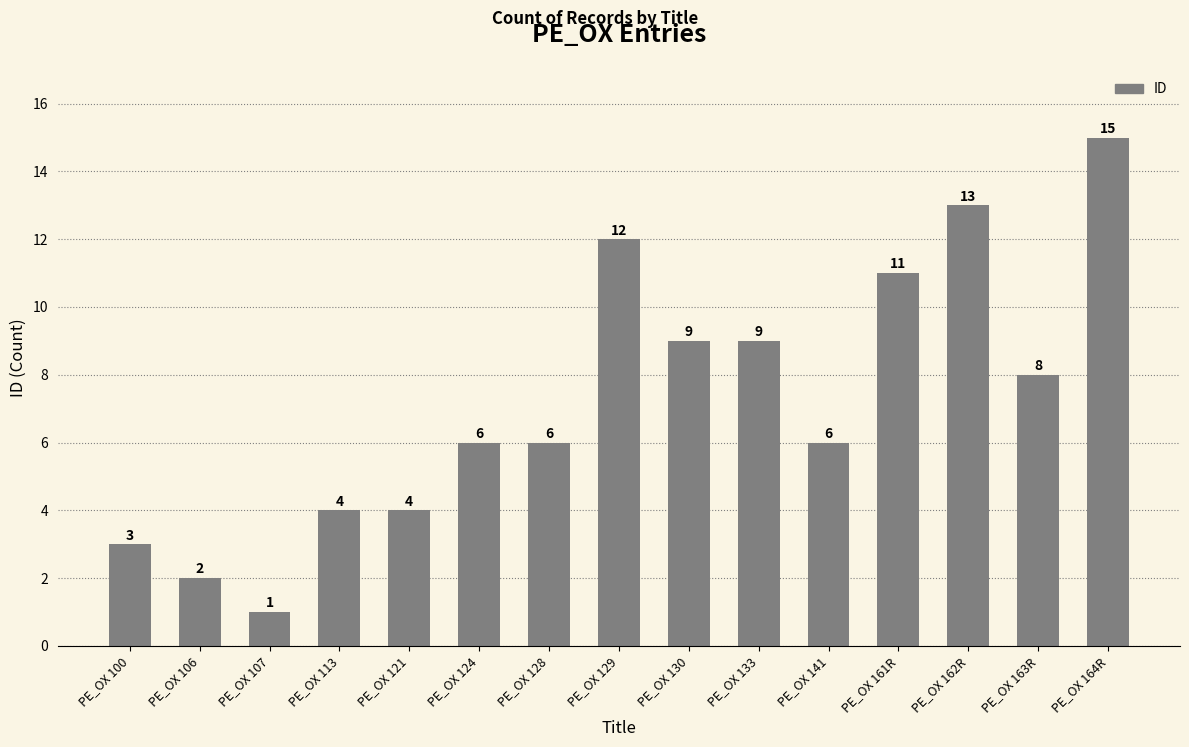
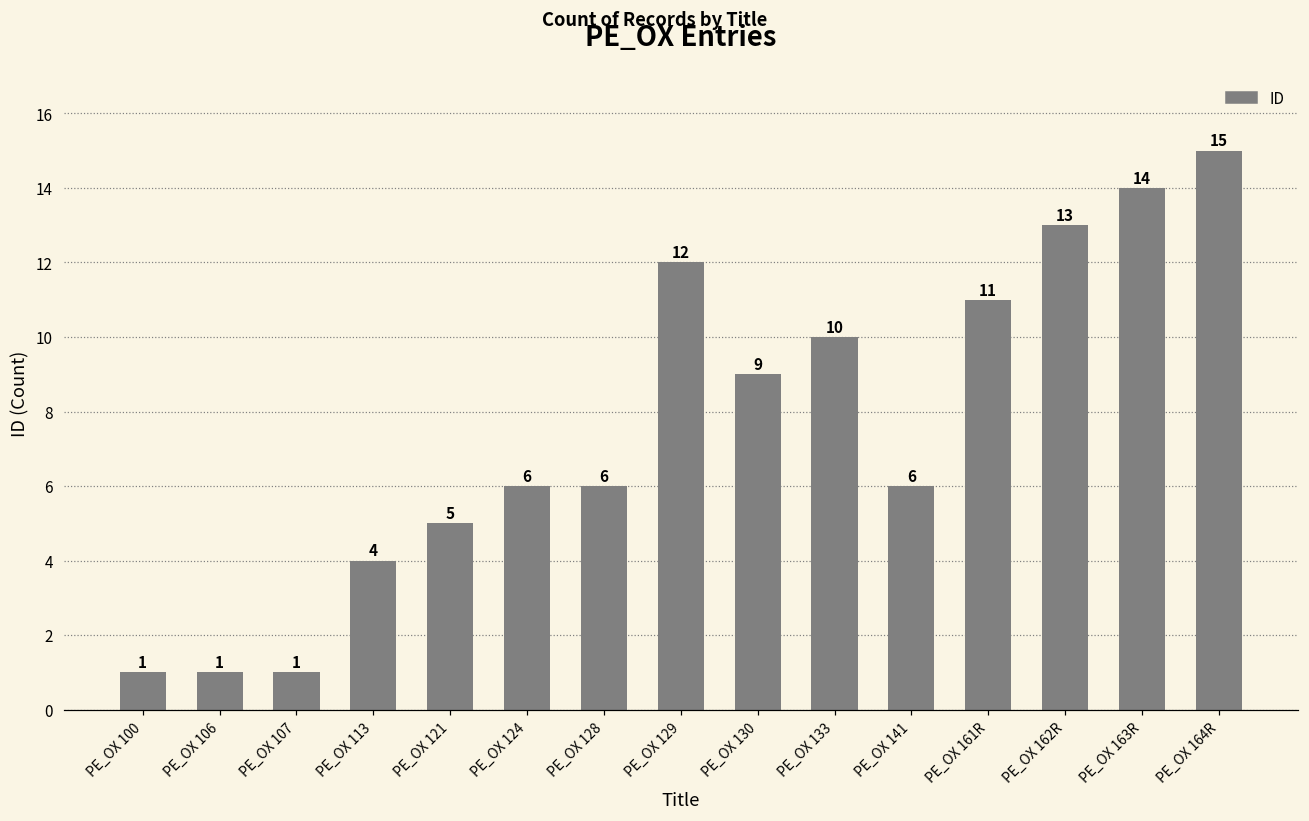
PE_OX 100: 3 -> 1
PE_OX 106: 2 -> 1
PE_OX 121: 4 -> 5
PE_OX 133: 9 -> 10
PE_OX 163R: 8 -> 14
